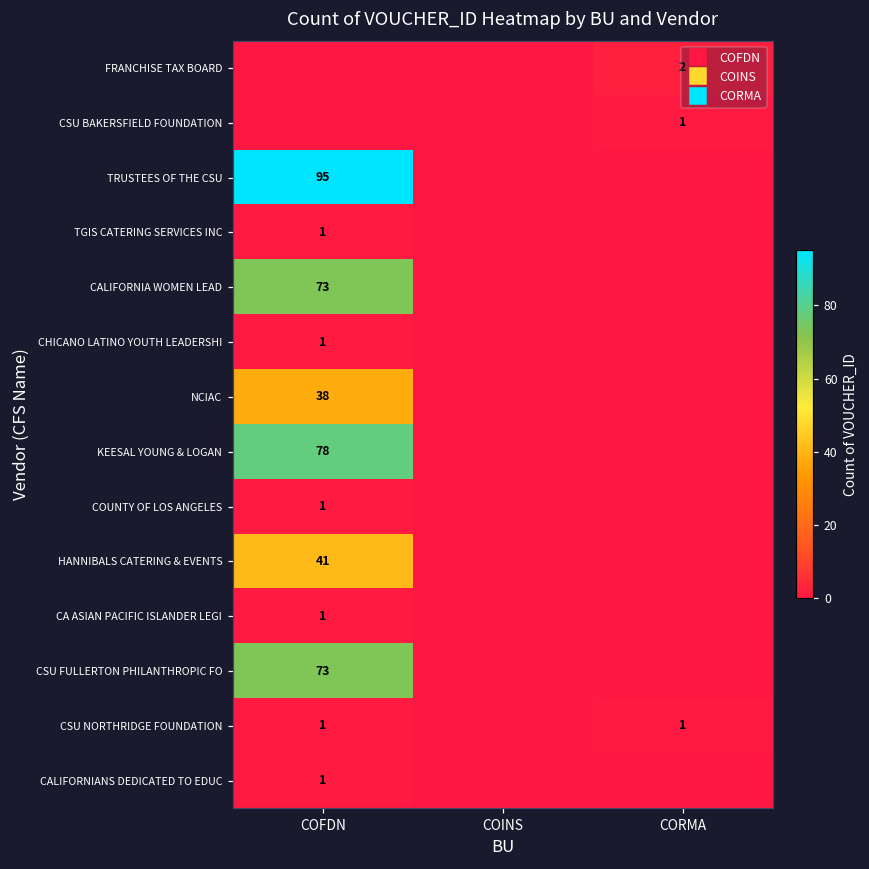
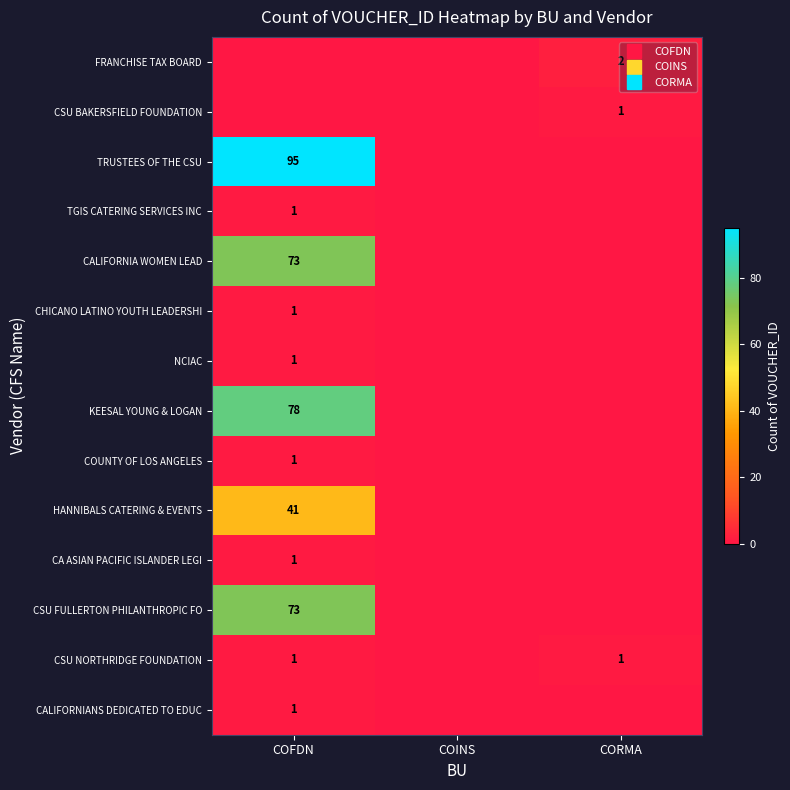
NCIAC, COFDN: 38 -> 1
